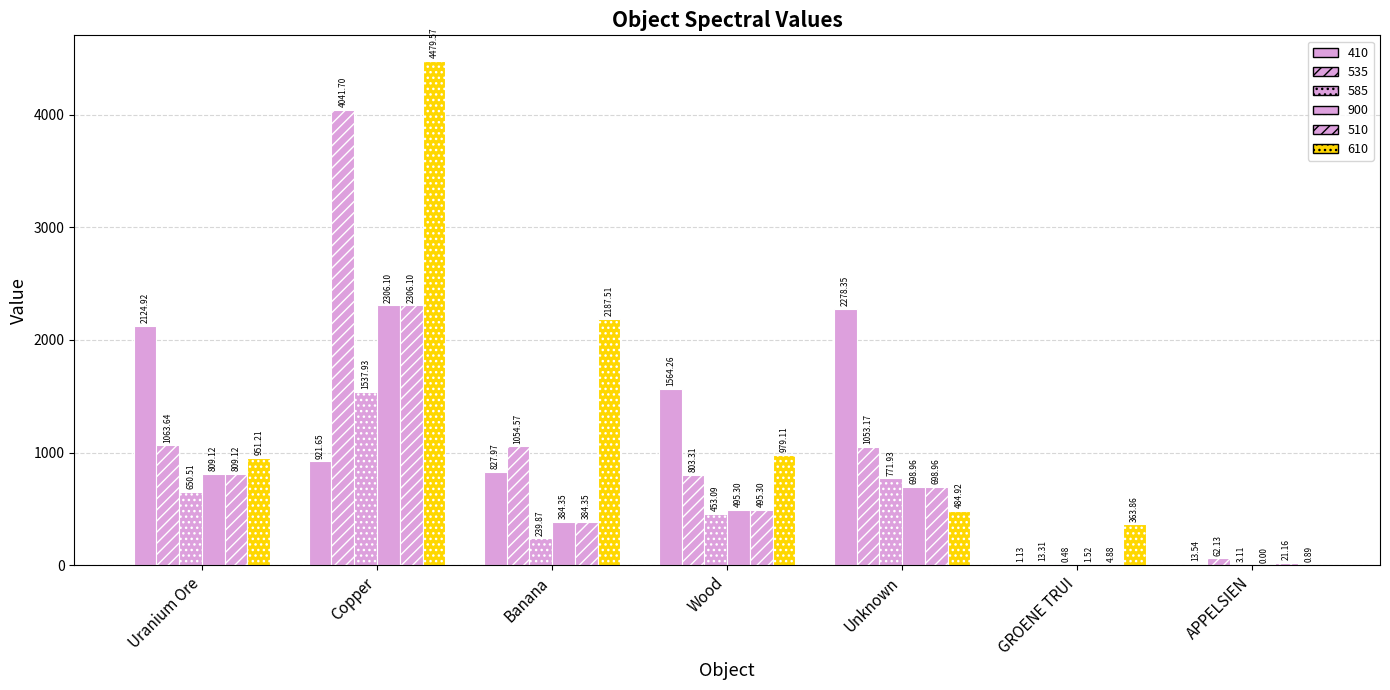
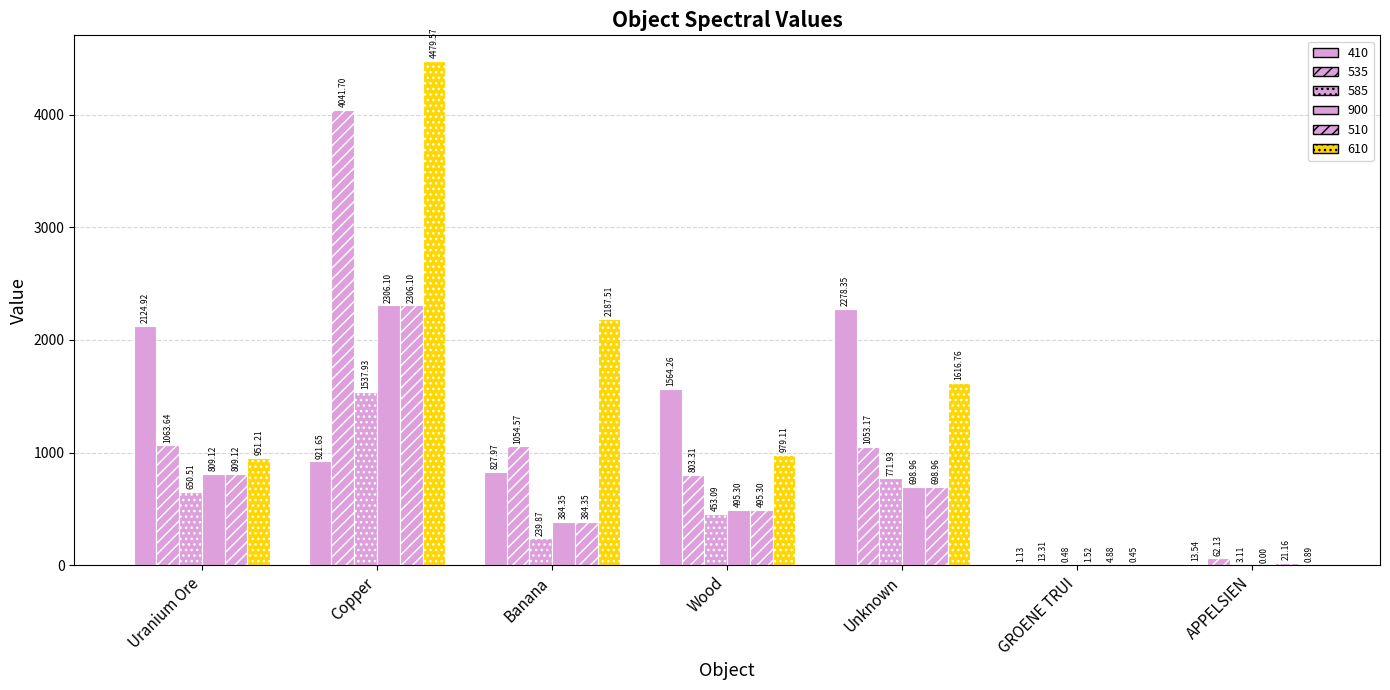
610, Unknown: 484.92 -> 1616.76
610, GROENE TRUI: 363.86 -> 0.45
